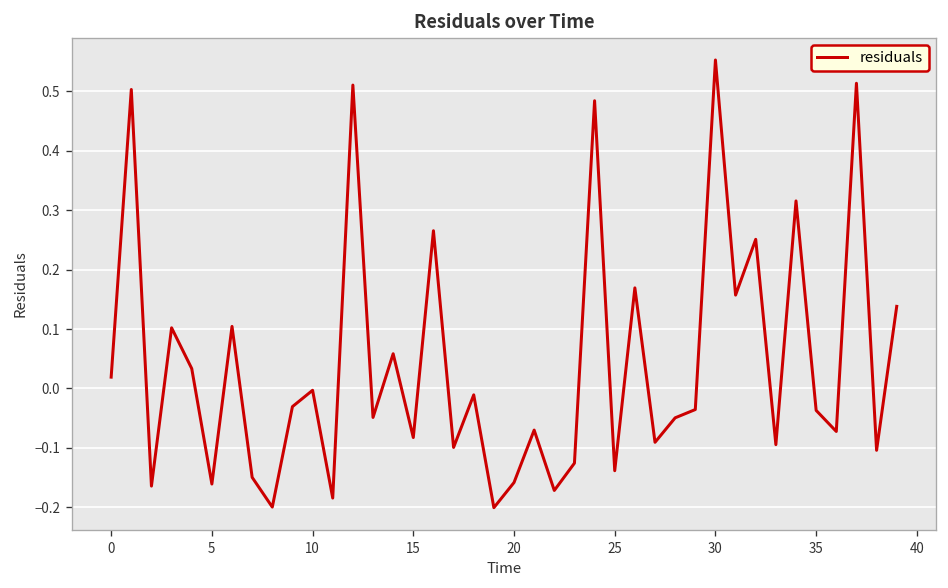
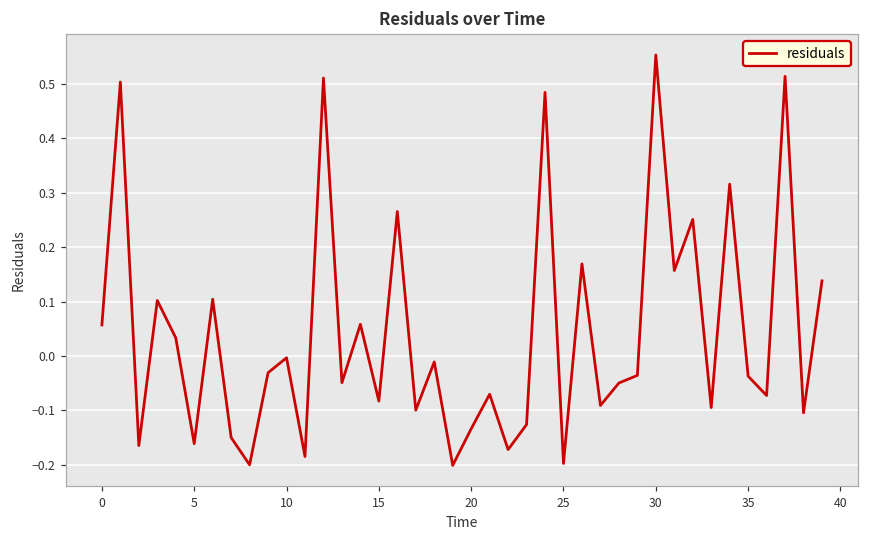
0: 0.02 -> 0.06
20: -0.16 -> -0.13
25: -0.14 -> -0.20
